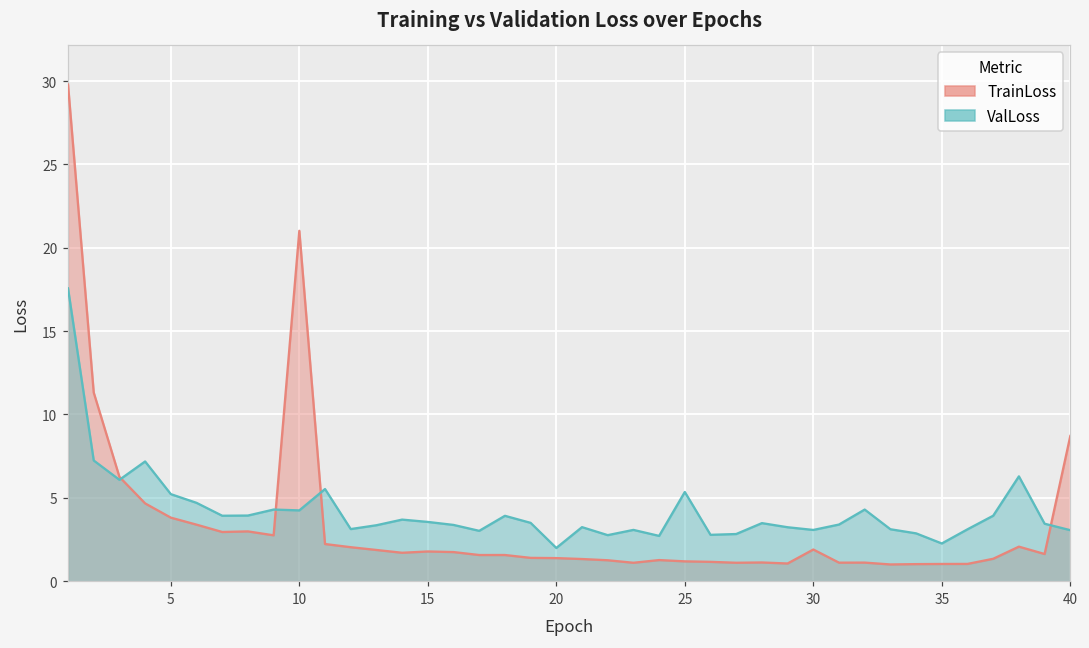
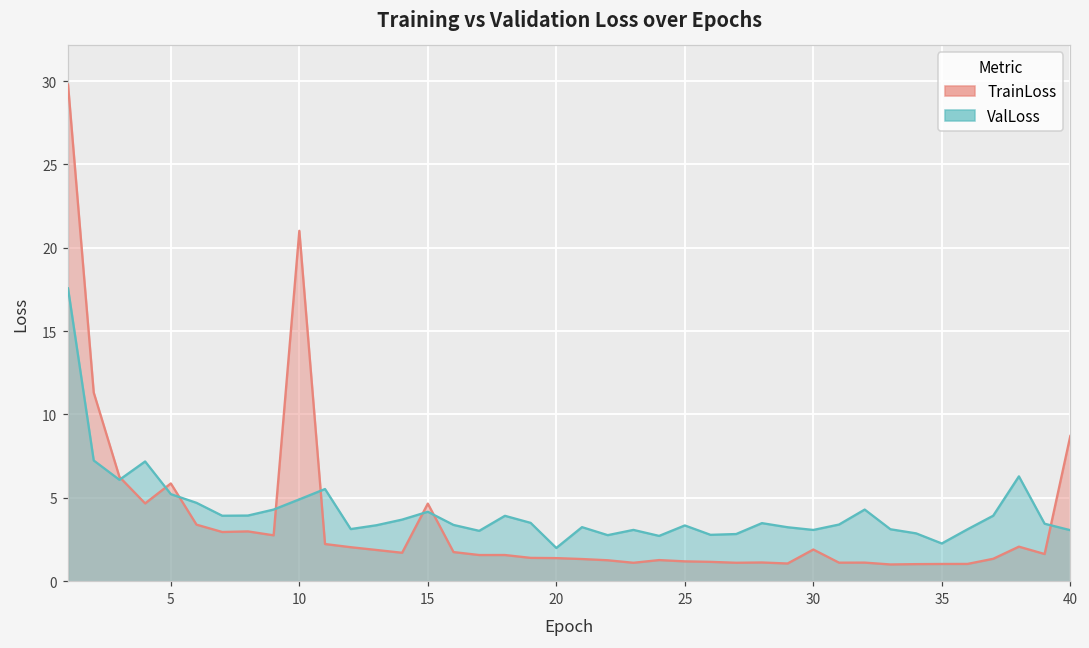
TrainLoss, 5: 3.8 -> 5.9
ValLoss, 10: 4.2 -> 4.9
TrainLoss, 15: 1.8 -> 4.6
ValLoss, 15: 3.6 -> 4.2
ValLoss, 25: 5.3 -> 3.3
